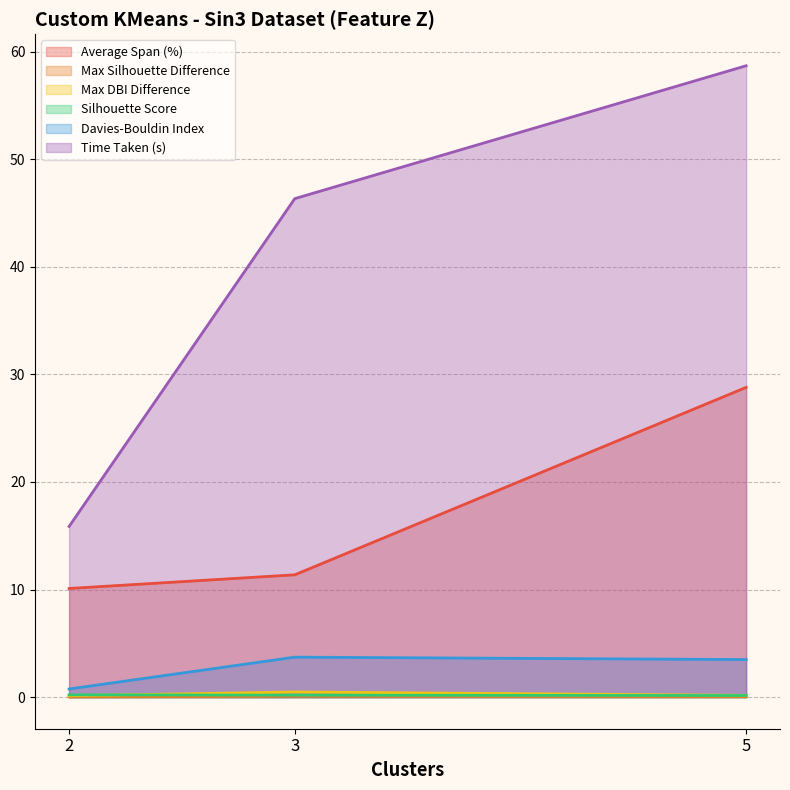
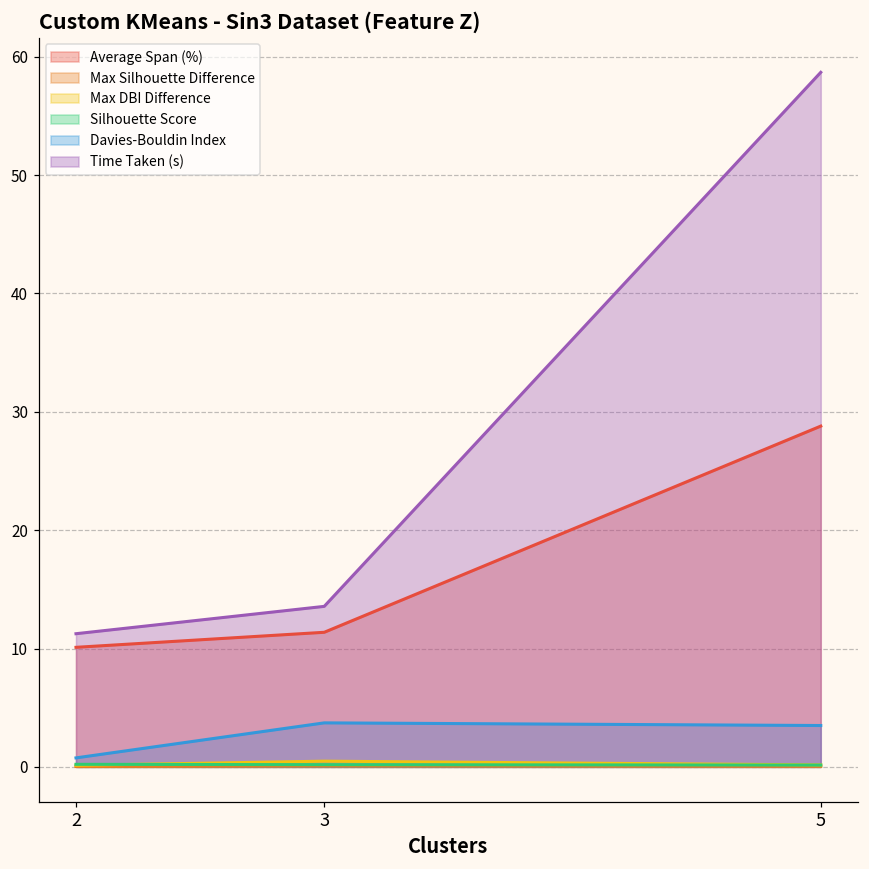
Time Taken (s), 2: 15.9 -> 11.3
Time Taken (s), 3: 46.3 -> 13.6
